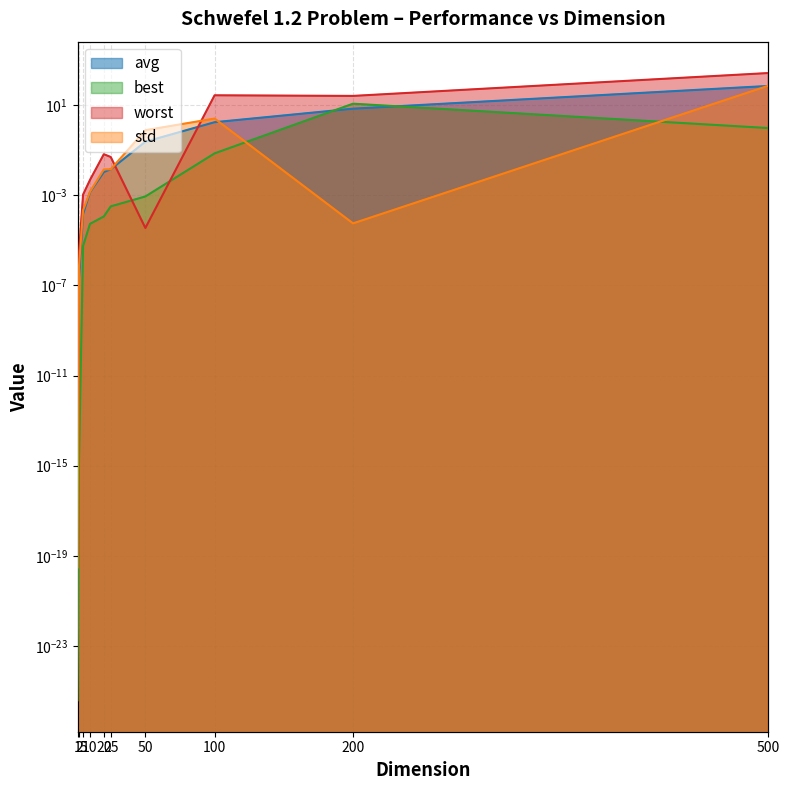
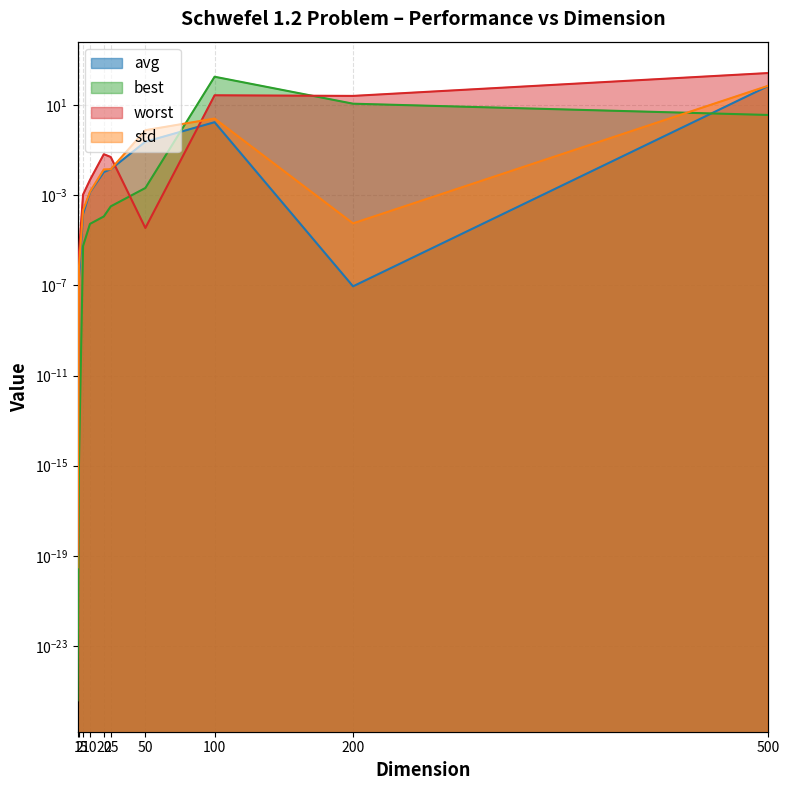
best, 50: 0.0009 -> 0.002
best, 100: 0.07 -> 200
avg, 200: 7 -> 0.00000009
best, 500: 0.9 -> 4
